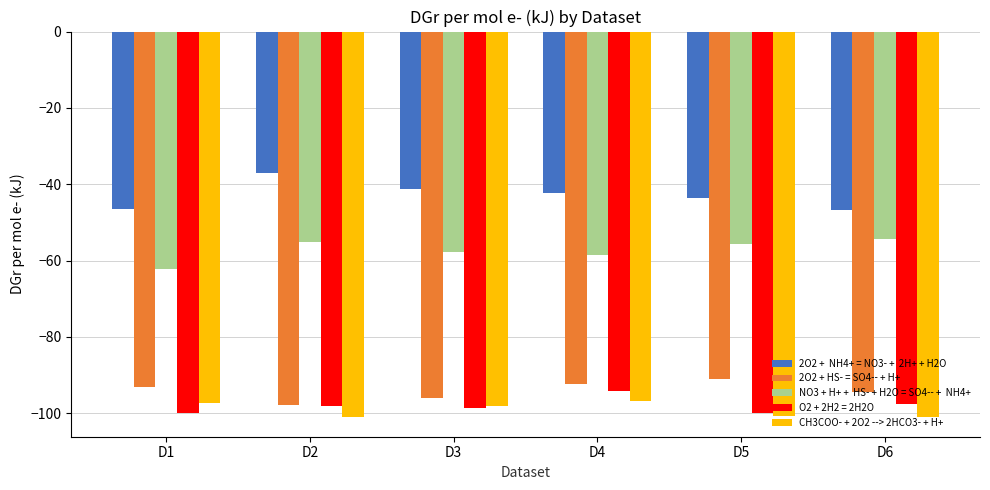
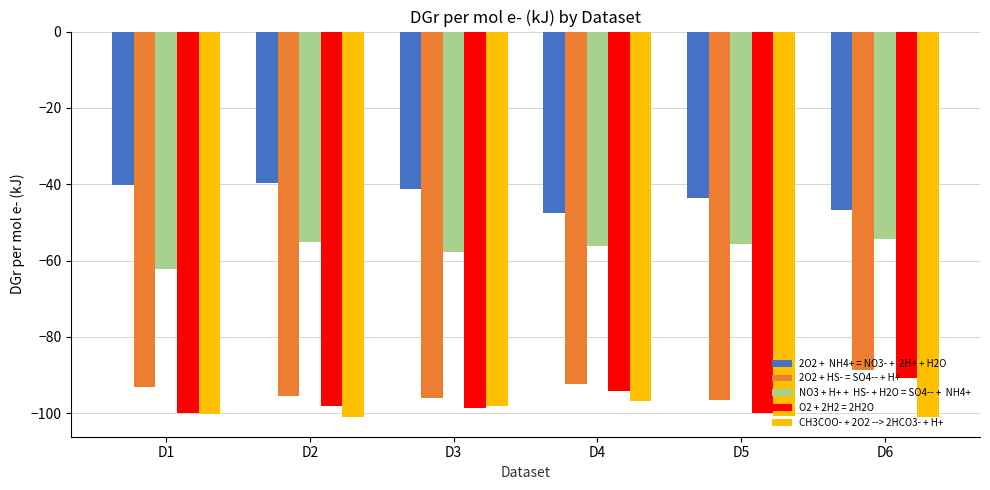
2O2 + NH4+ = NO3- + 2H+ + H2O, D1: -47 -> -40
CH3COO- + 2O2 --> 2HCO3- + H+, D1: -97 -> -100
2O2 + NH4+ = NO3- + 2H+ + H2O, D2: -37 -> -40
2O2 + HS- = SO4-- + H+, D2: -98 -> -95
2O2 + NH4+ = NO3- + 2H+ + H2O, D4: -42 -> -48
NO3 + H+ + HS- + H2O = SO4-- + NH4+, D4: -58 -> -56
2O2 + HS- = SO4-- + H+, D5: -91 -> -96
2O2 + HS- = SO4-- + H+, D6: -94 -> -89
O2 + 2H2 = 2H2O, D6: -97 -> -91
